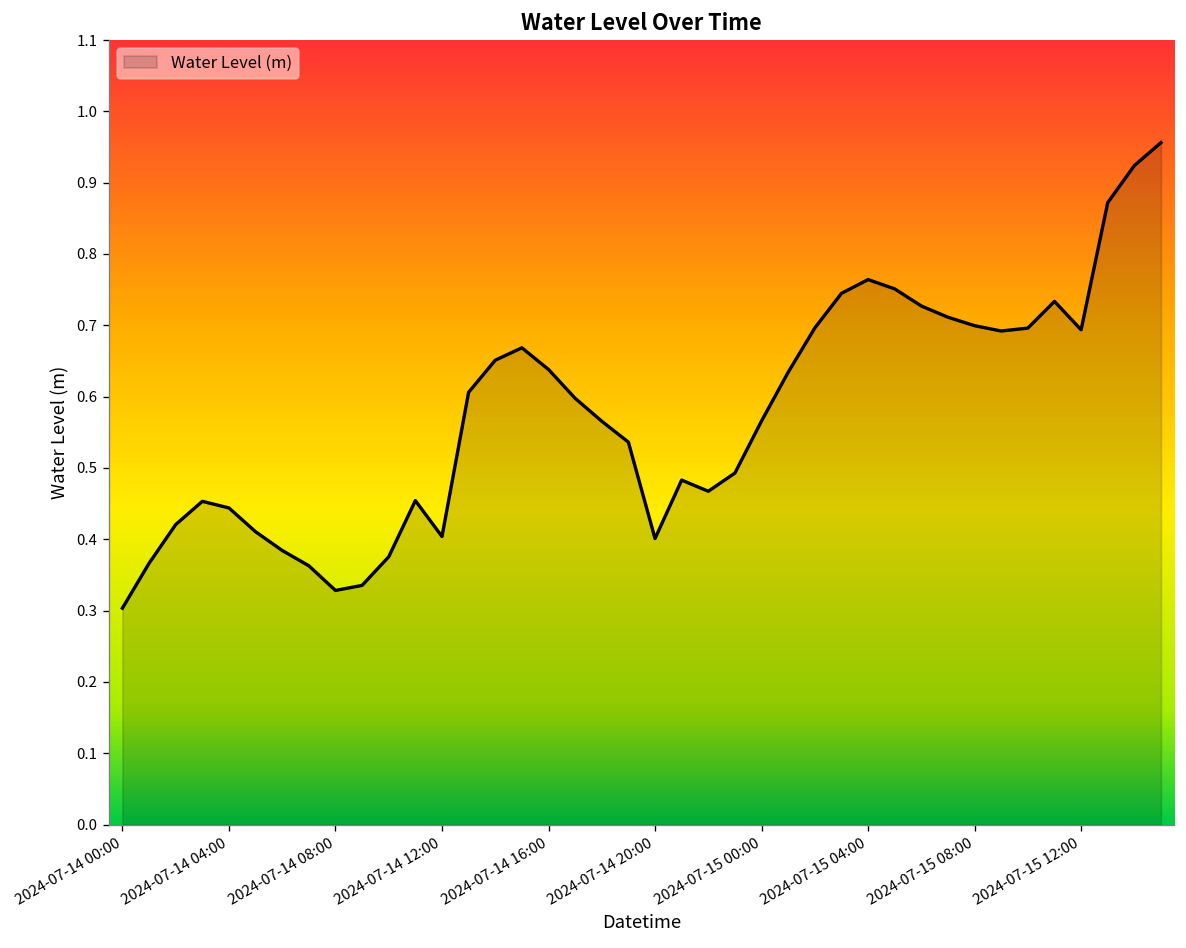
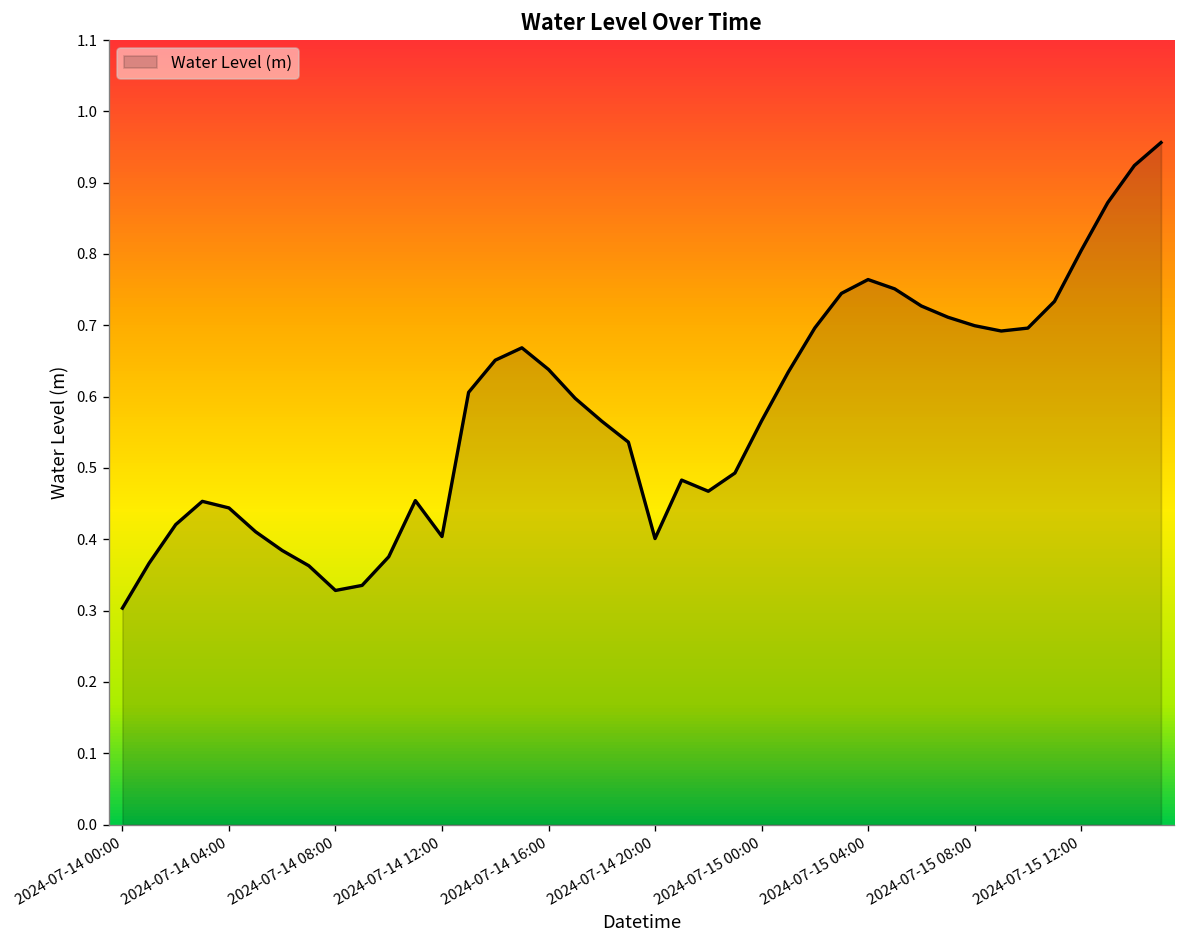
2024-07-15 12:00: 0.69 -> 0.80
